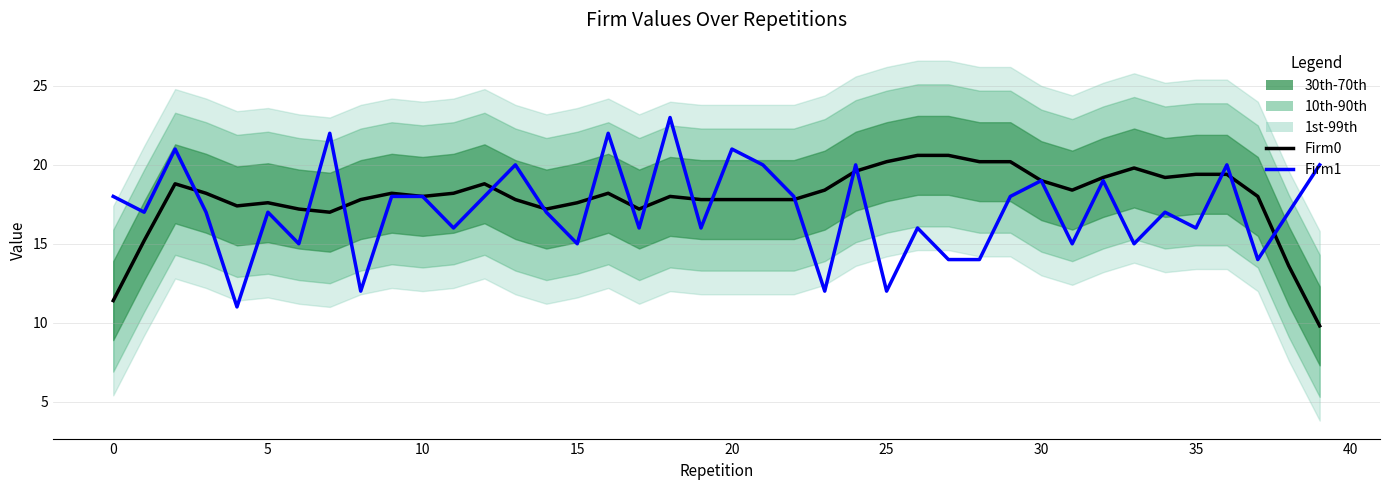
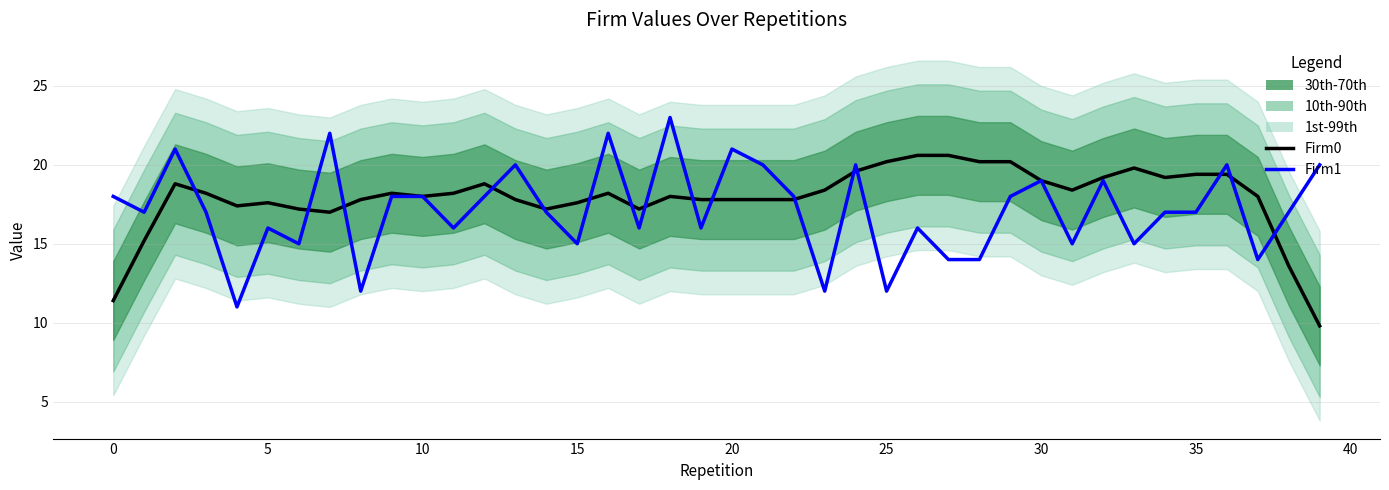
Firm1, 5: 17 -> 16
Firm1, 35: 16 -> 17
